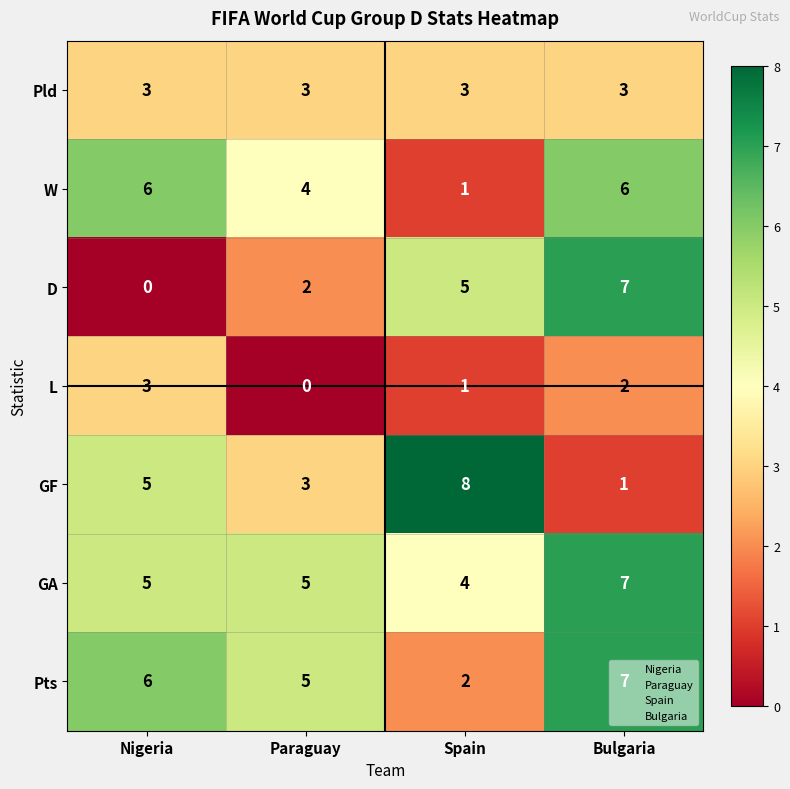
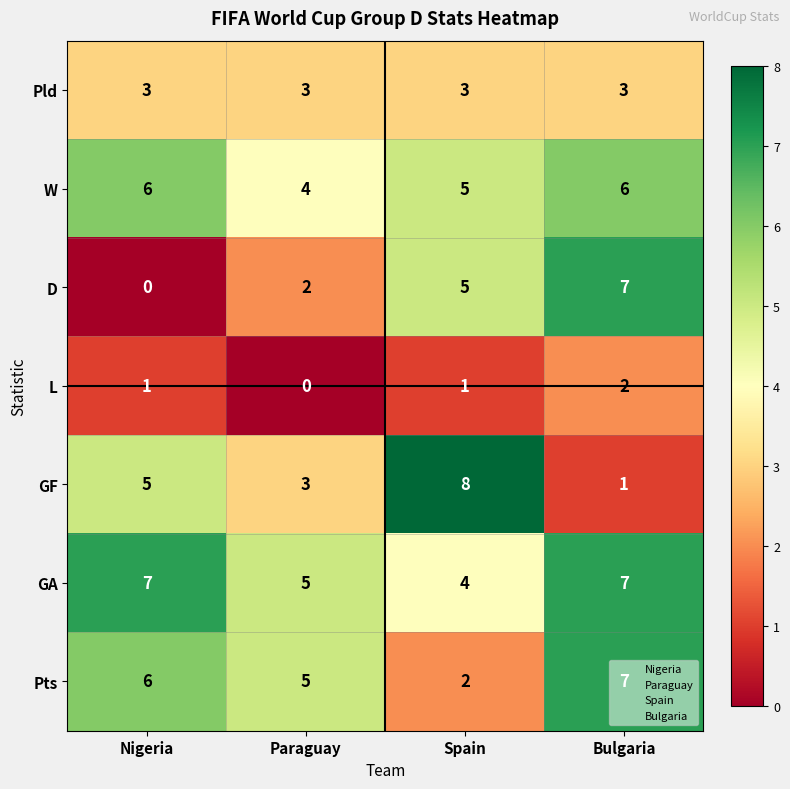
W, Spain: 1 -> 5
L, Nigeria: 3 -> 1
GA, Nigeria: 5 -> 7
